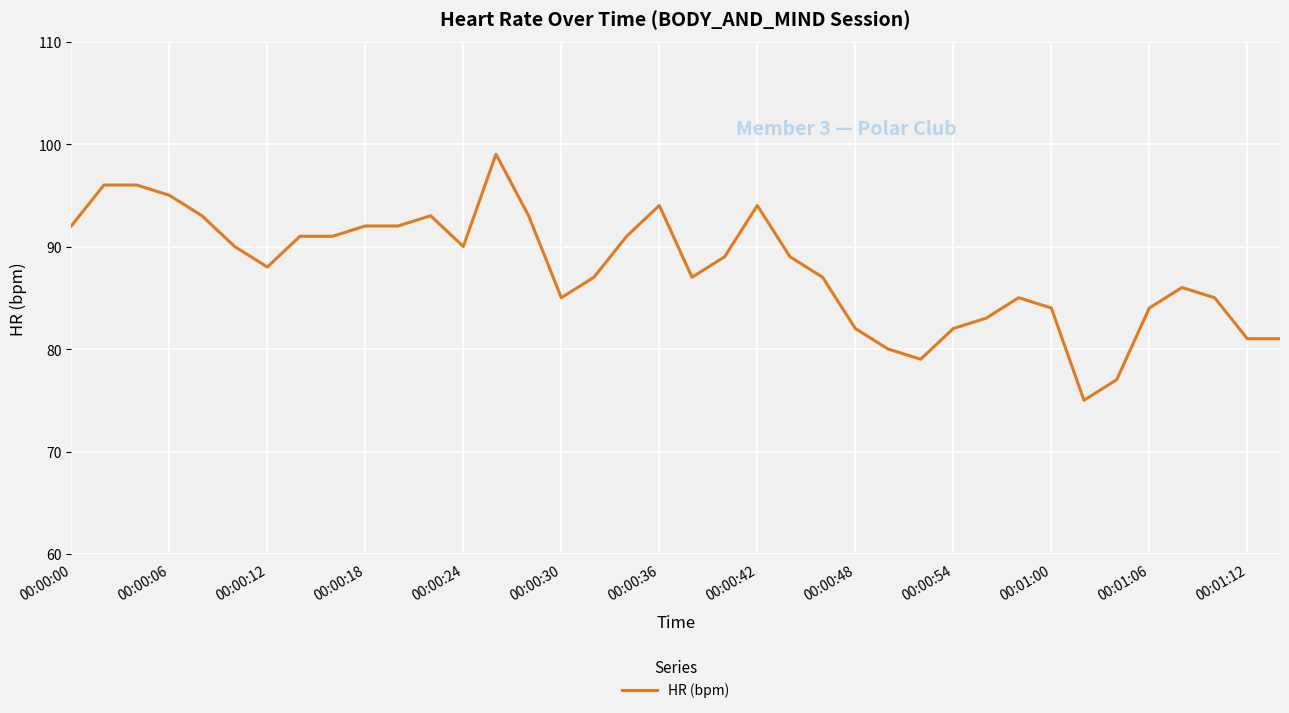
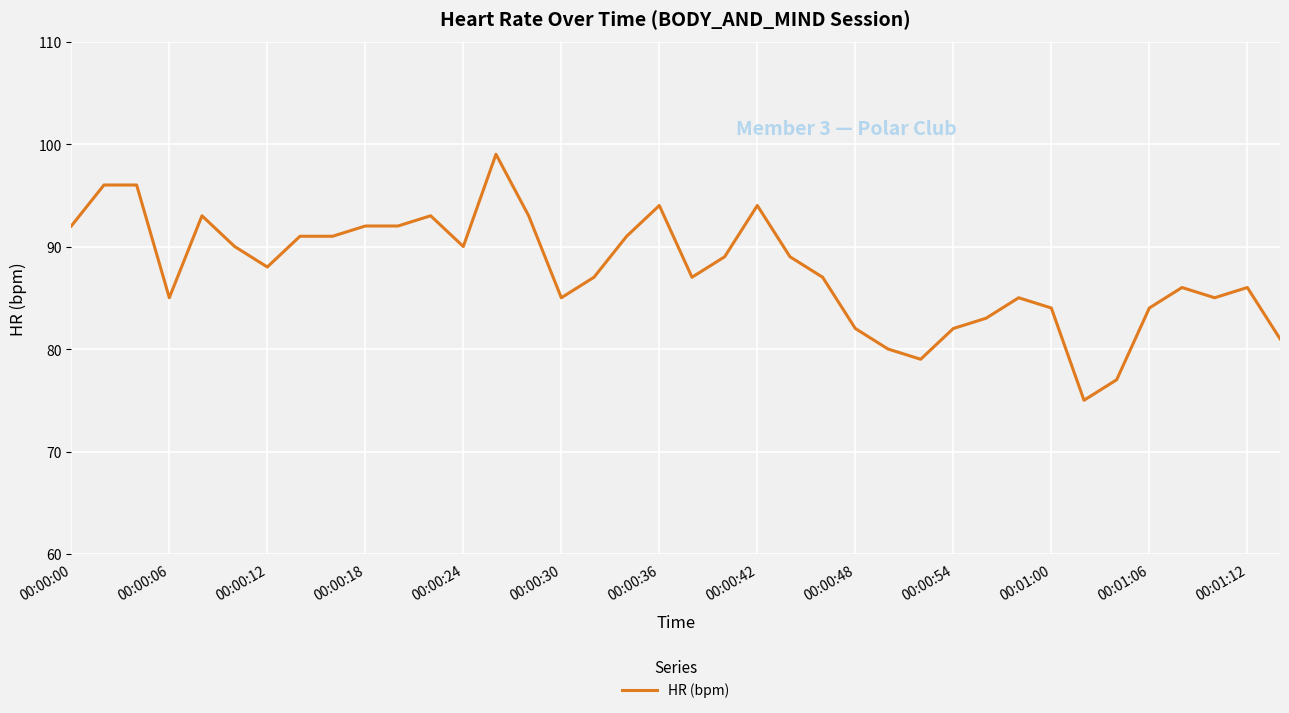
00:00:06: 95 -> 85
00:01:12: 81 -> 86
